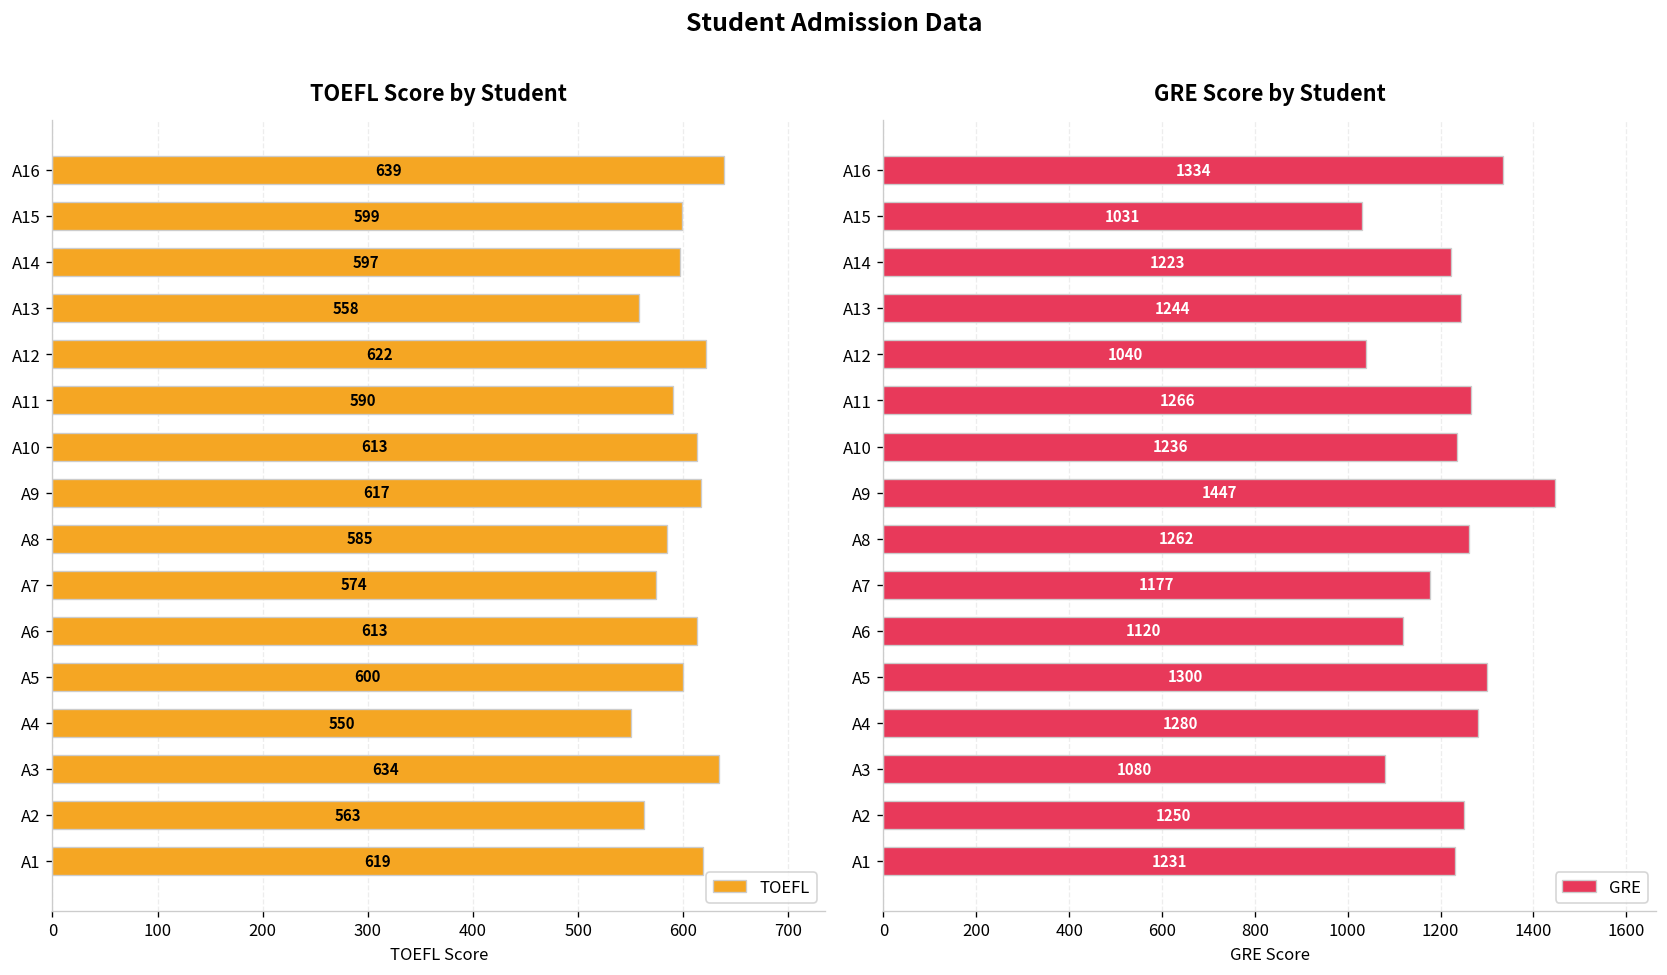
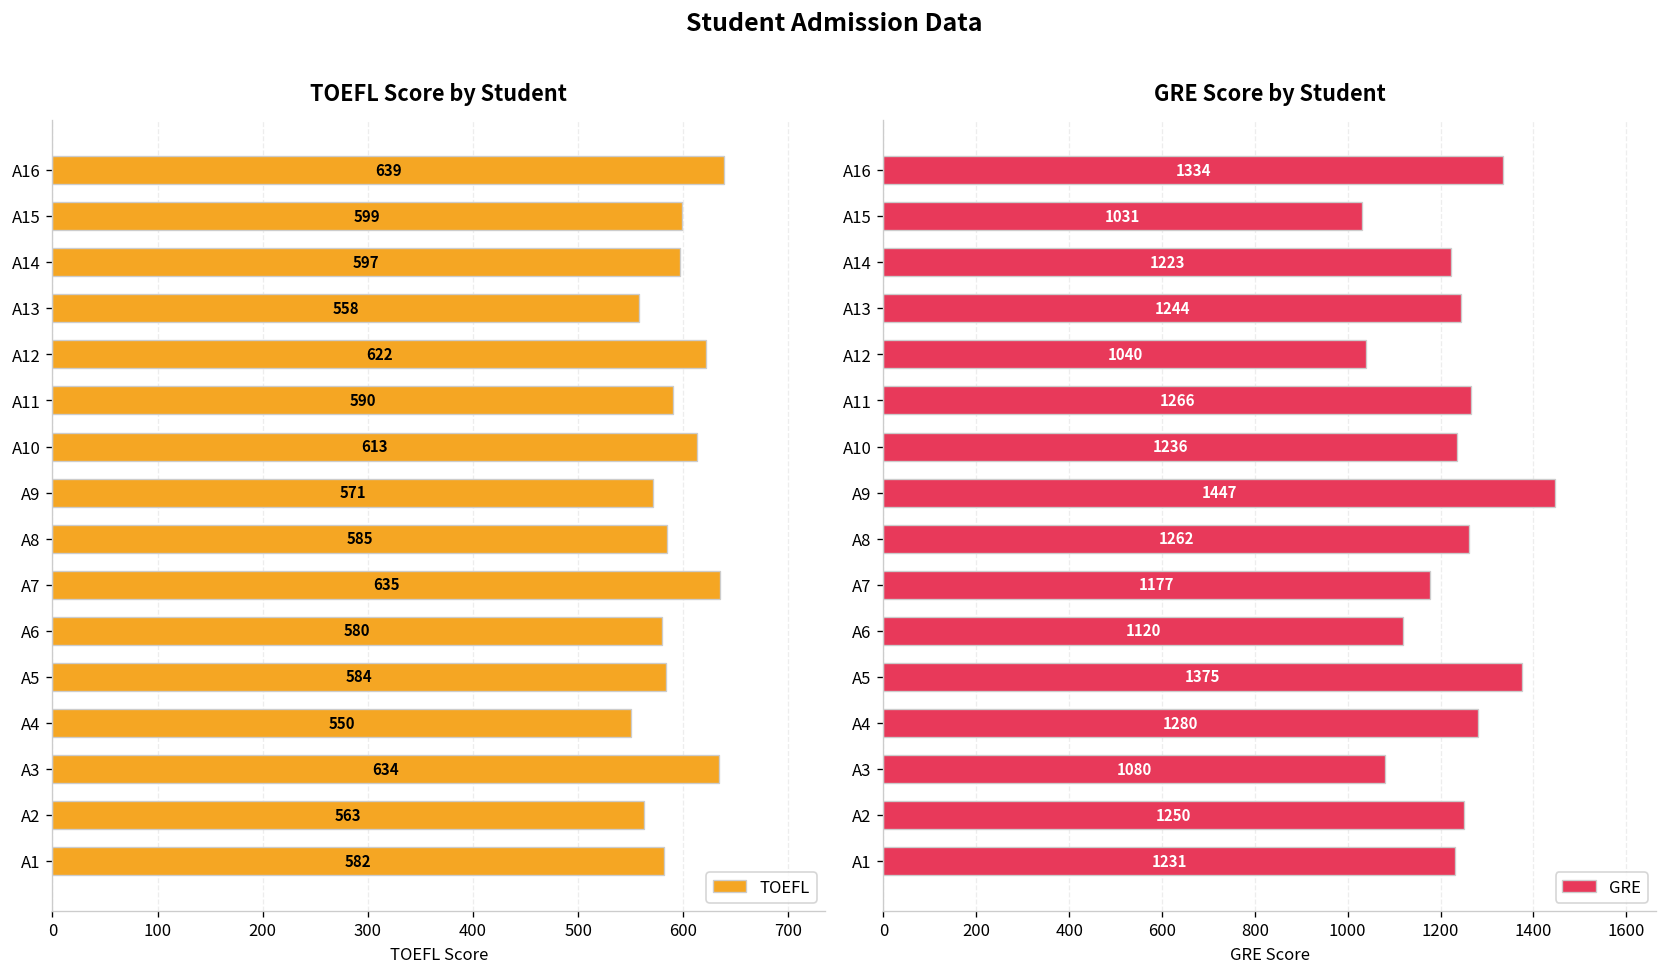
TOEFL Score by Student, A9: 617 -> 571
TOEFL Score by Student, A7: 574 -> 635
TOEFL Score by Student, A6: 613 -> 580
TOEFL Score by Student, A5: 600 -> 584
TOEFL Score by Student, A1: 619 -> 582
GRE Score by Student, A5: 1300 -> 1375
